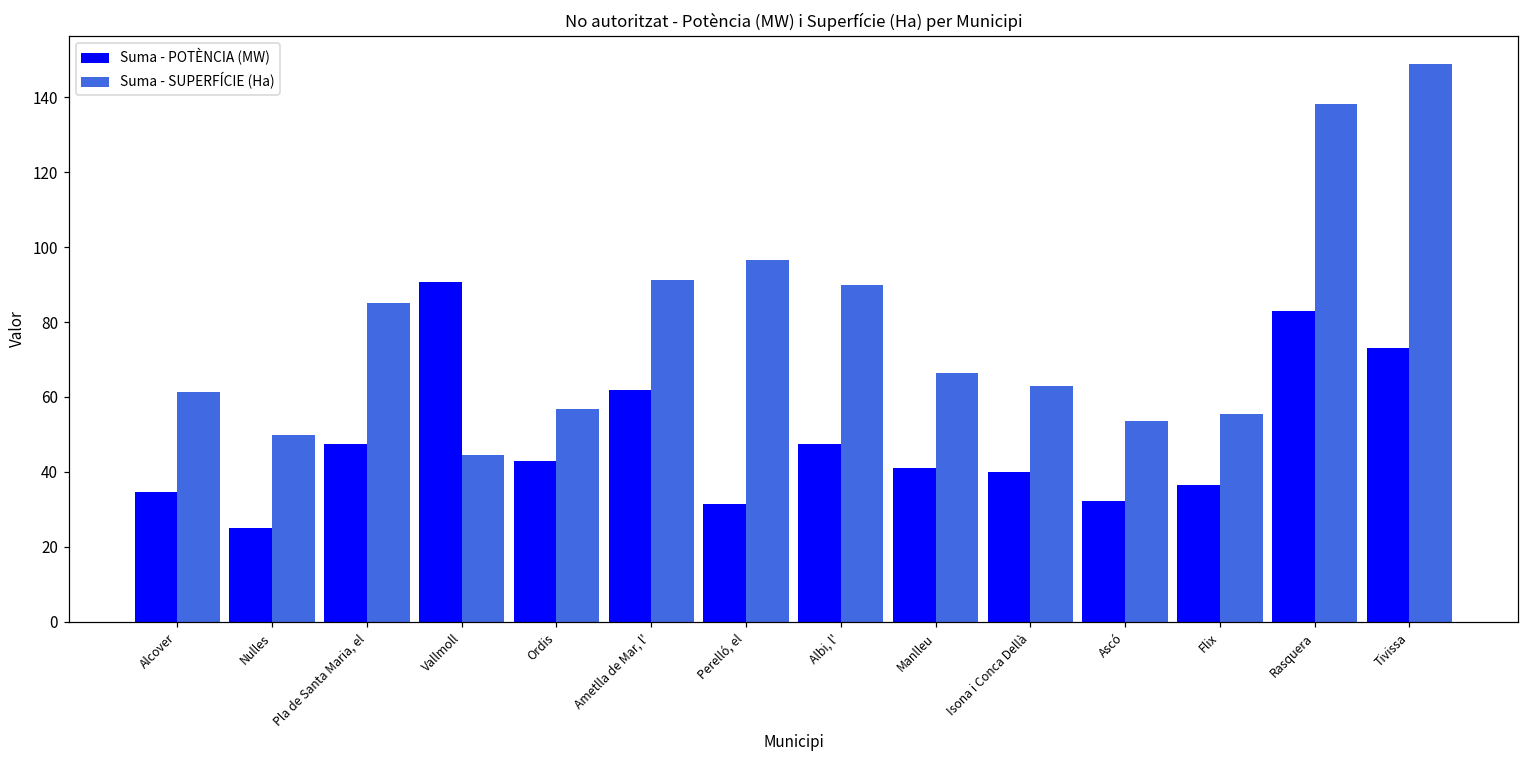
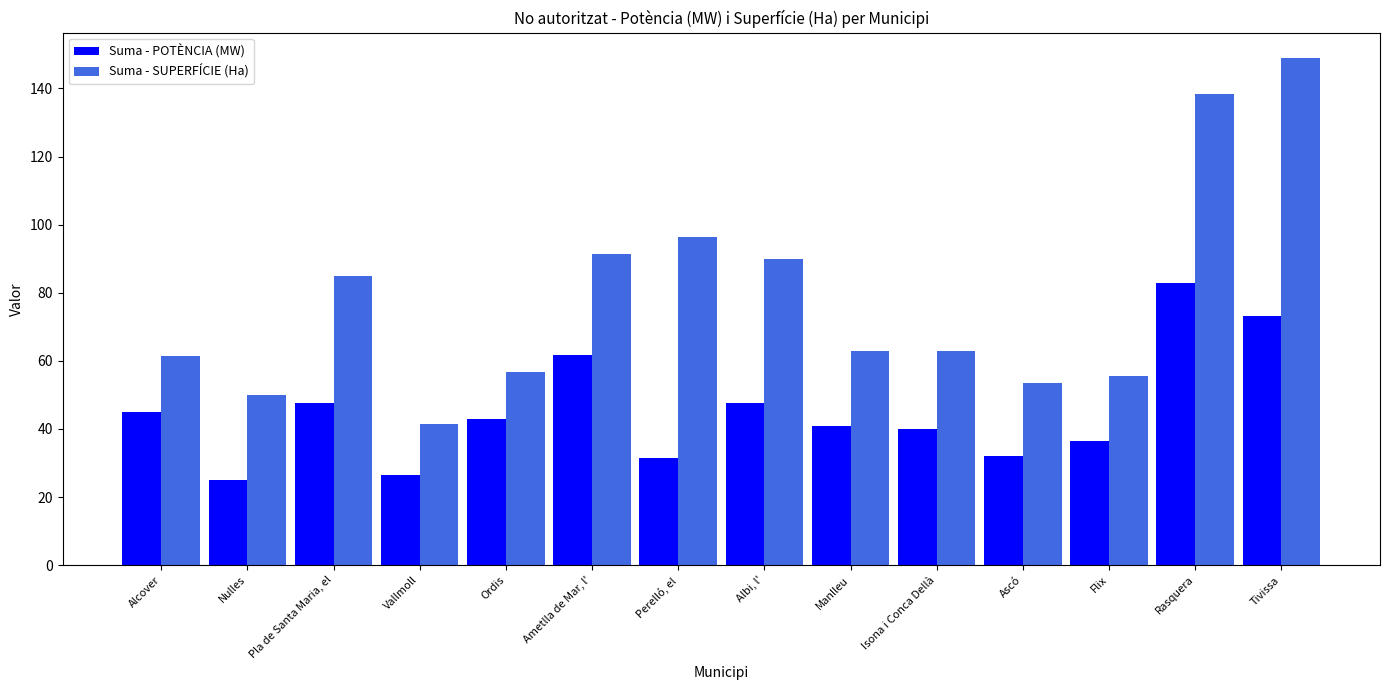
Suma - POTÈNCIA (MW), Alcover: 35 -> 45
Suma - POTÈNCIA (MW), Vallmoll: 91 -> 27
Suma - SUPERFÍCIE (Ha), Vallmoll: 44 -> 41
Suma - SUPERFÍCIE (Ha), Manlleu: 66 -> 63
